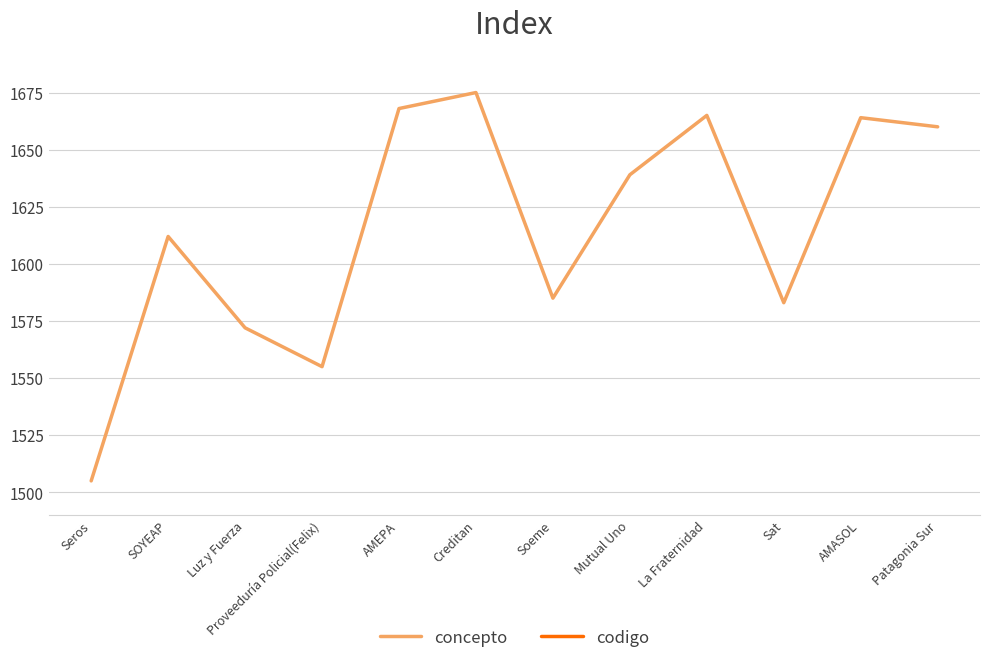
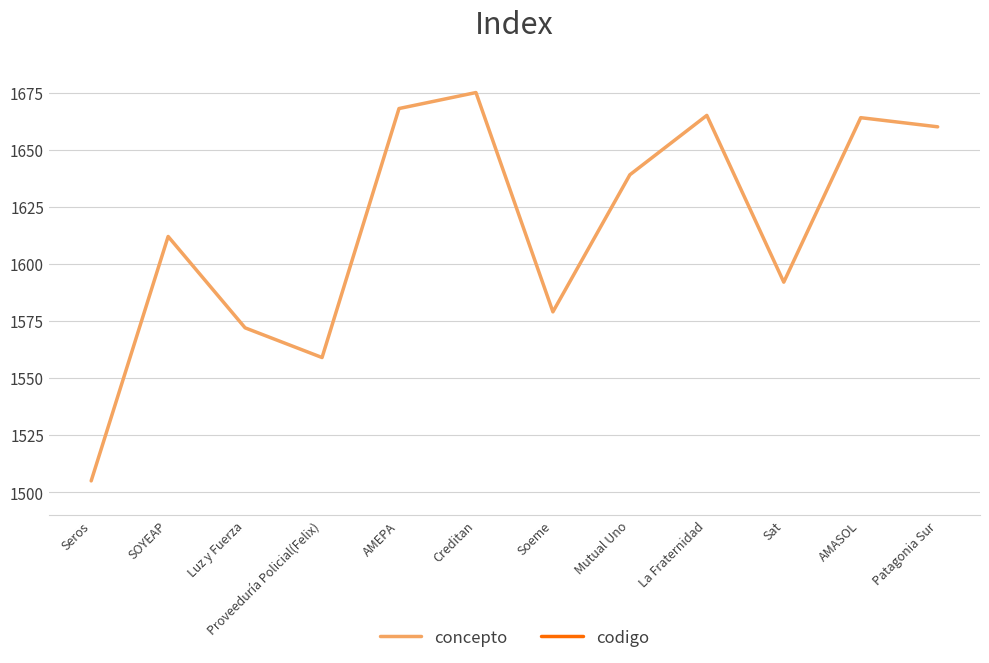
concepto, Proveeduría Policial(Felix): 1555 -> 1559
concepto, Soeme: 1585 -> 1579
concepto, Sat: 1583 -> 1592
